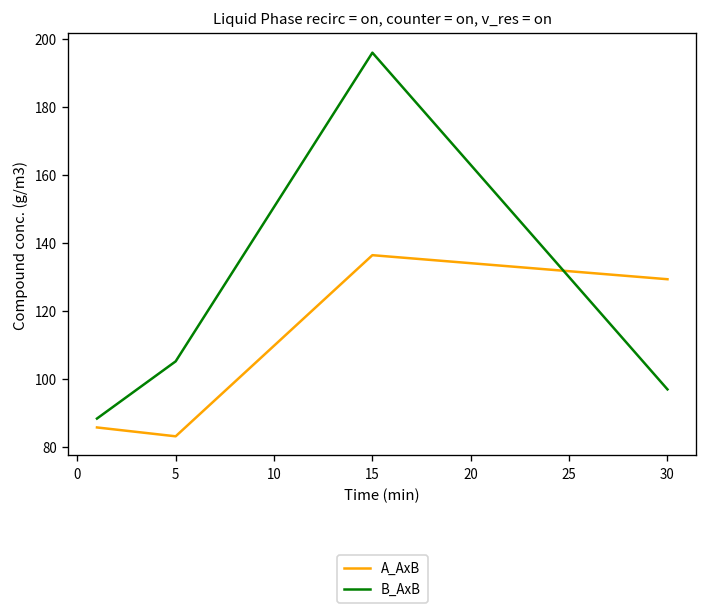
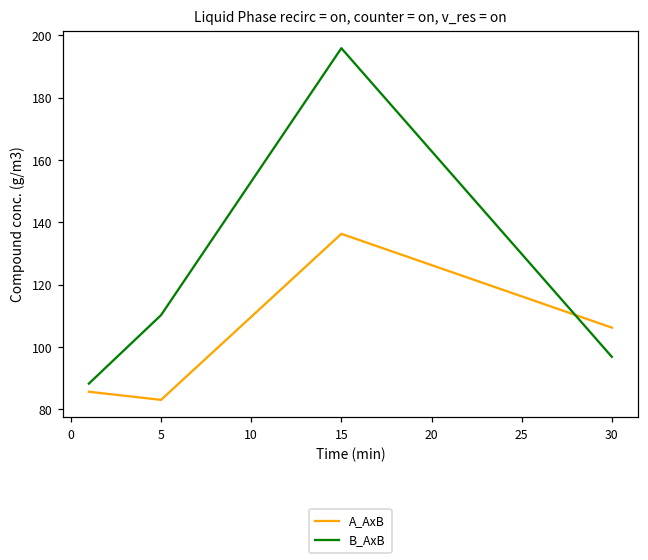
B_AxB, 5: 105 -> 110
A_AxB, 30: 129 -> 106
